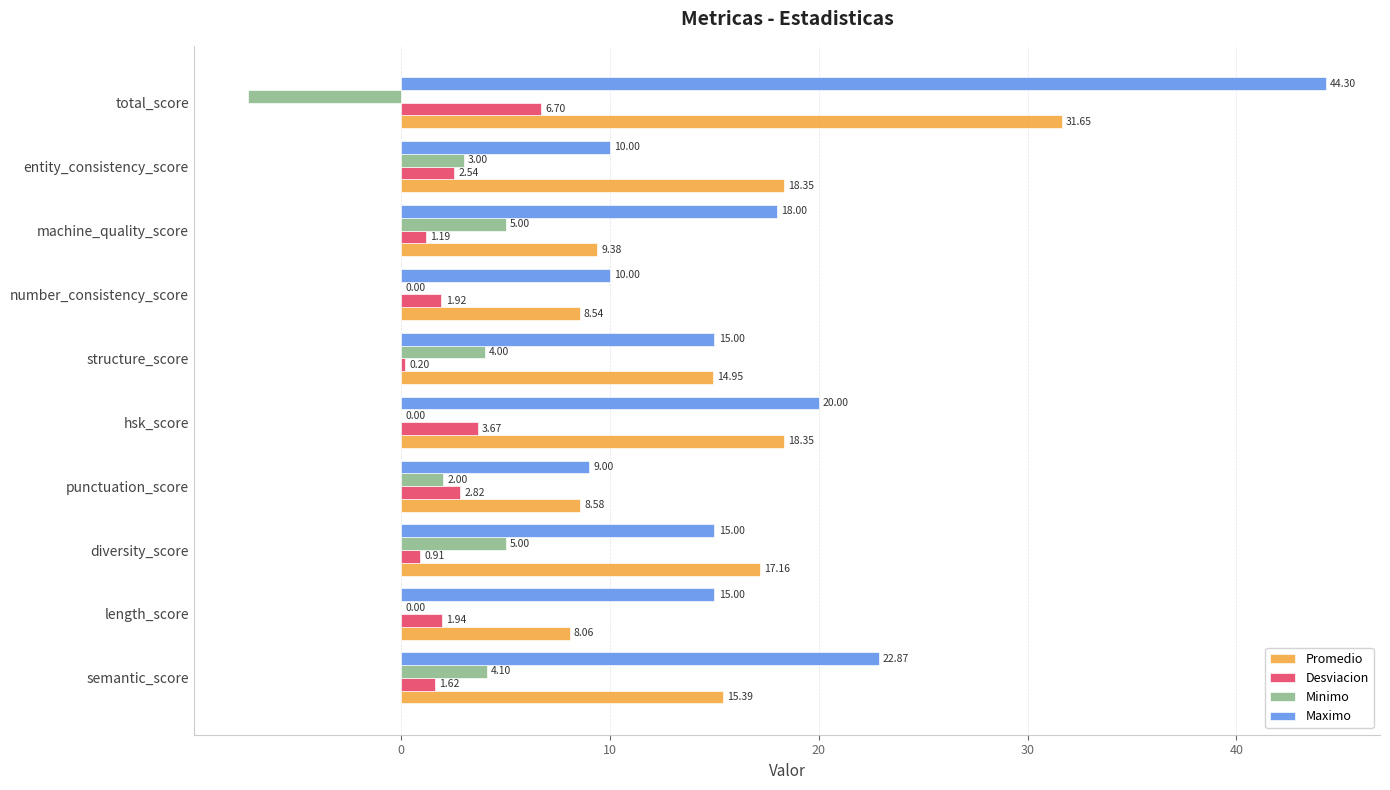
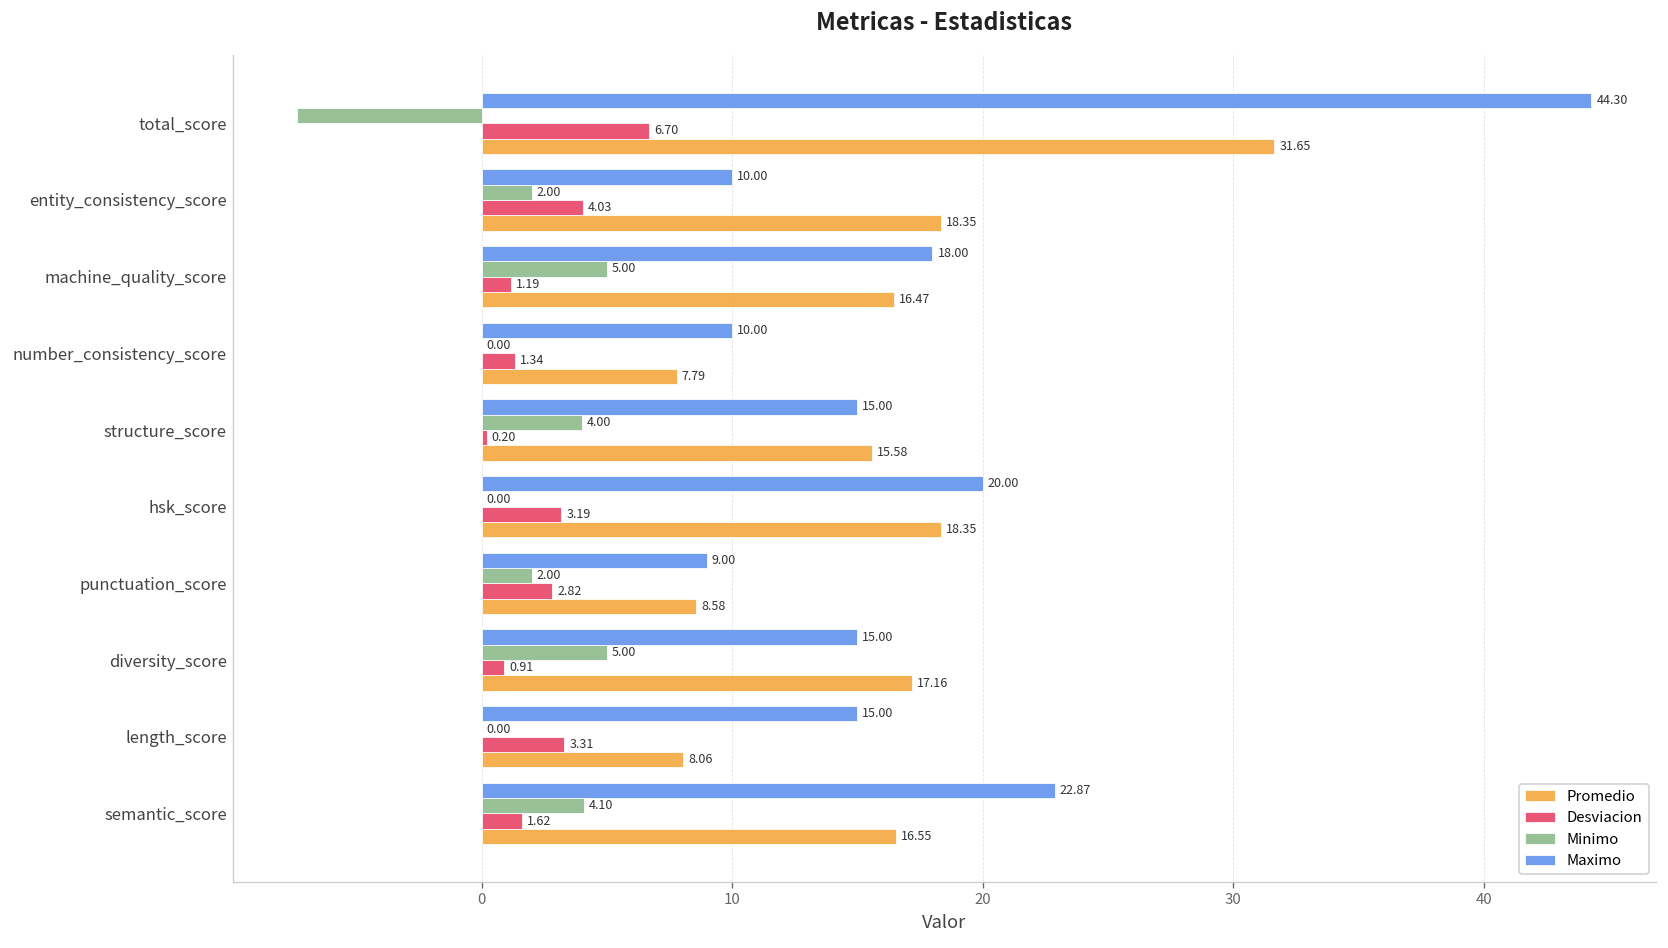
Minimo, entity_consistency_score: 3.00 -> 2.00
Desviacion, entity_consistency_score: 2.54 -> 4.03
Promedio, machine_quality_score: 9.38 -> 16.47
Desviacion, number_consistency_score: 1.92 -> 1.34
Promedio, number_consistency_score: 8.54 -> 7.79
Promedio, structure_score: 14.95 -> 15.58
Desviacion, hsk_score: 3.67 -> 3.19
Desviacion, length_score: 1.94 -> 3.31
Promedio, semantic_score: 15.39 -> 16.55
